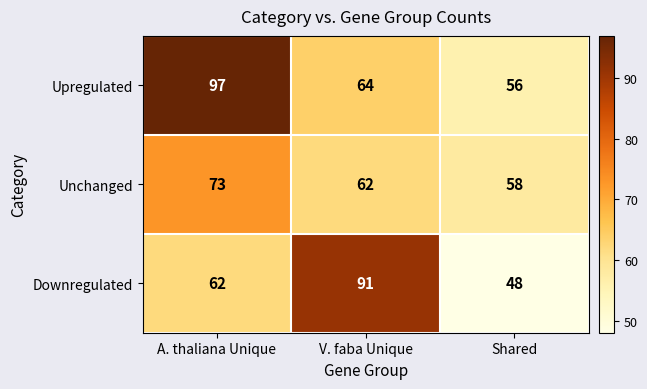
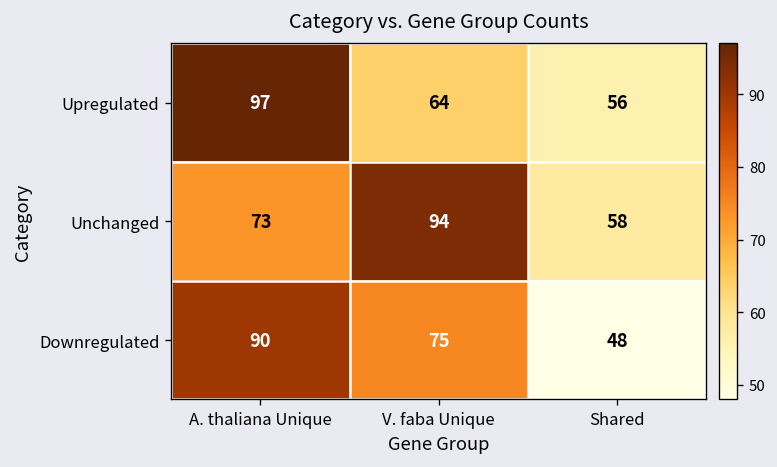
Unchanged, V. faba Unique: 62 -> 94
Downregulated, A. thaliana Unique: 62 -> 90
Downregulated, V. faba Unique: 91 -> 75
